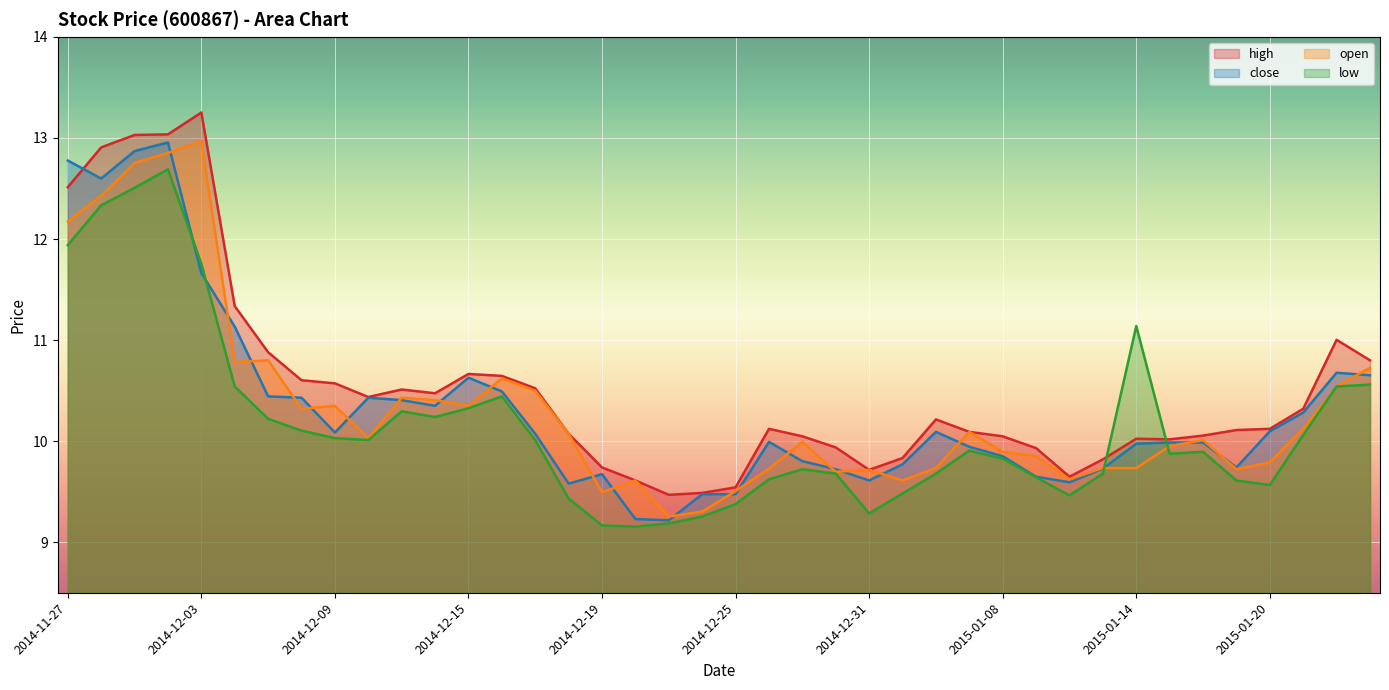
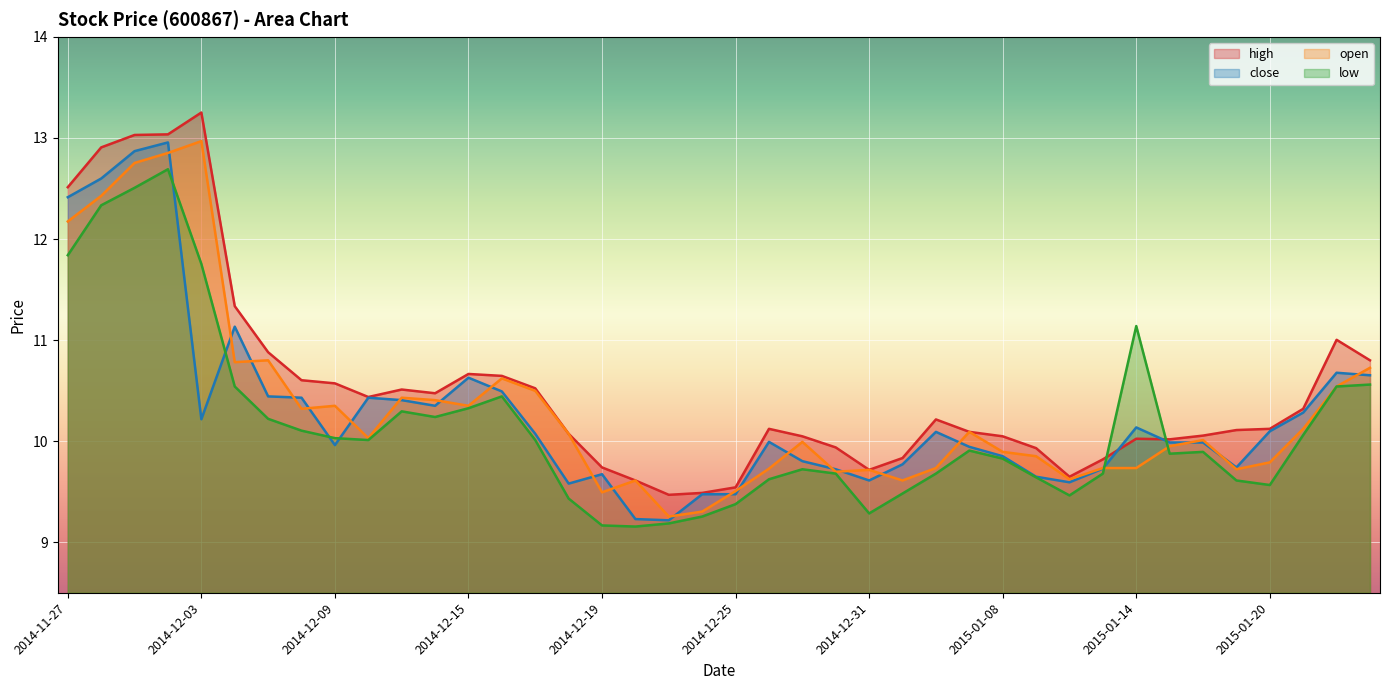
close, 2014-11-27: 12.78 -> 12.41
low, 2014-11-27: 11.94 -> 11.84
close, 2014-12-03: 11.66 -> 10.22
close, 2014-12-09: 10.09 -> 9.96
close, 2015-01-14: 9.98 -> 10.14
